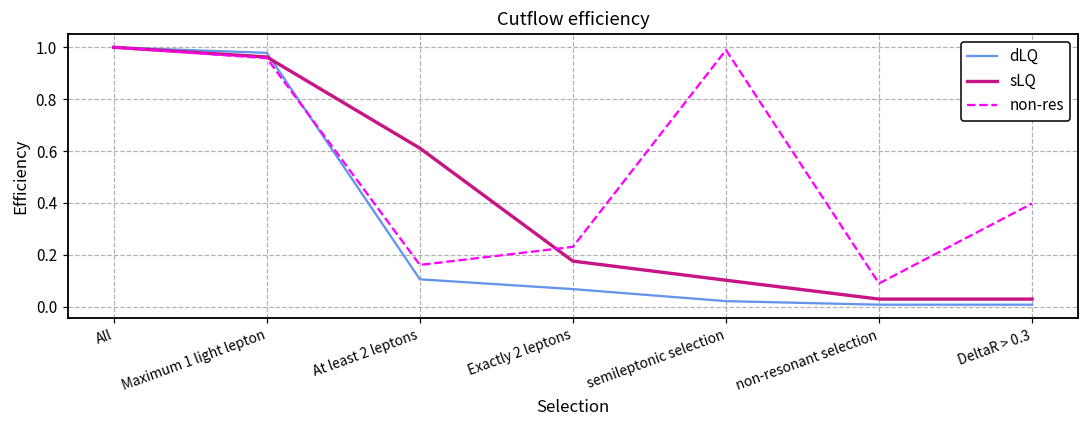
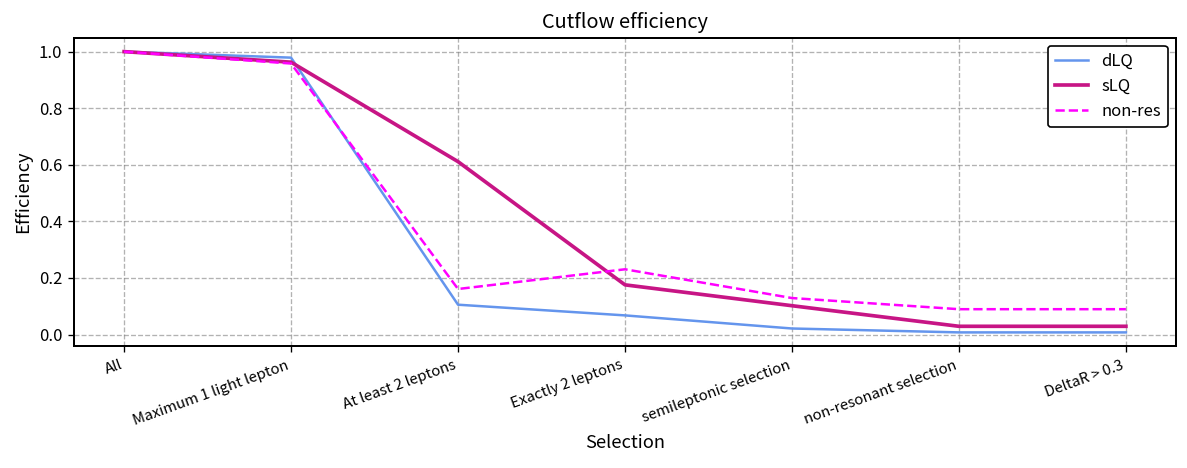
non-res, semileptonic selection: 0.99 -> 0.13
non-res, DeltaR > 0.3: 0.40 -> 0.09
